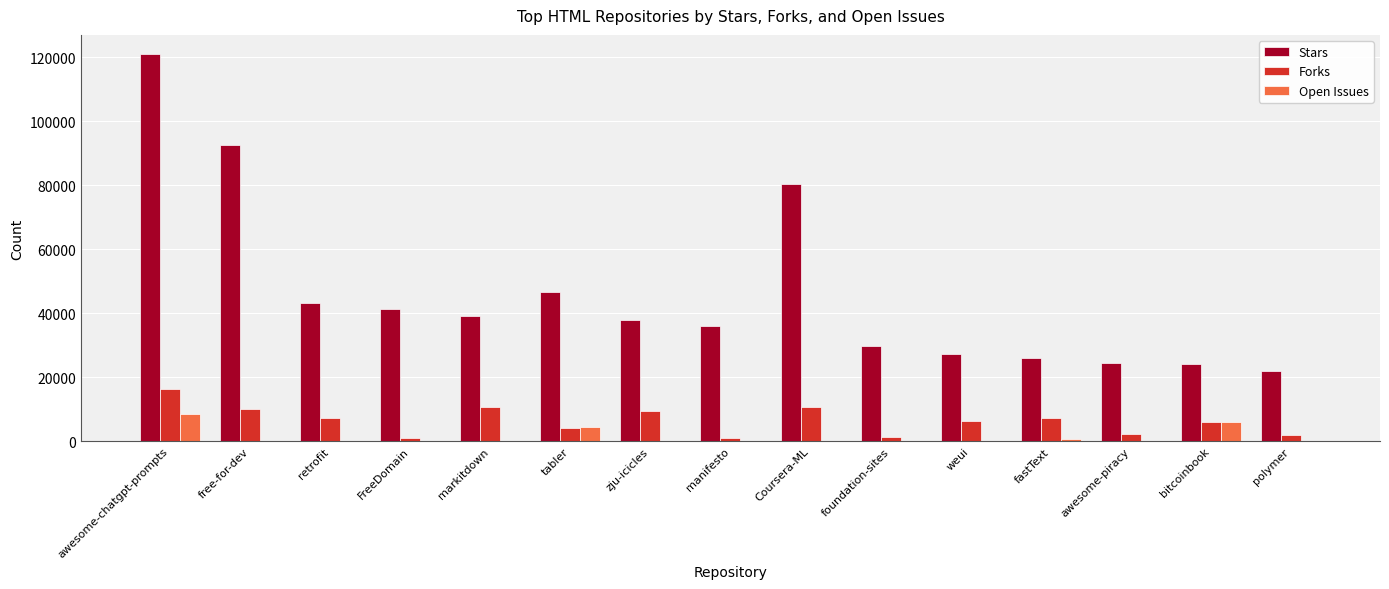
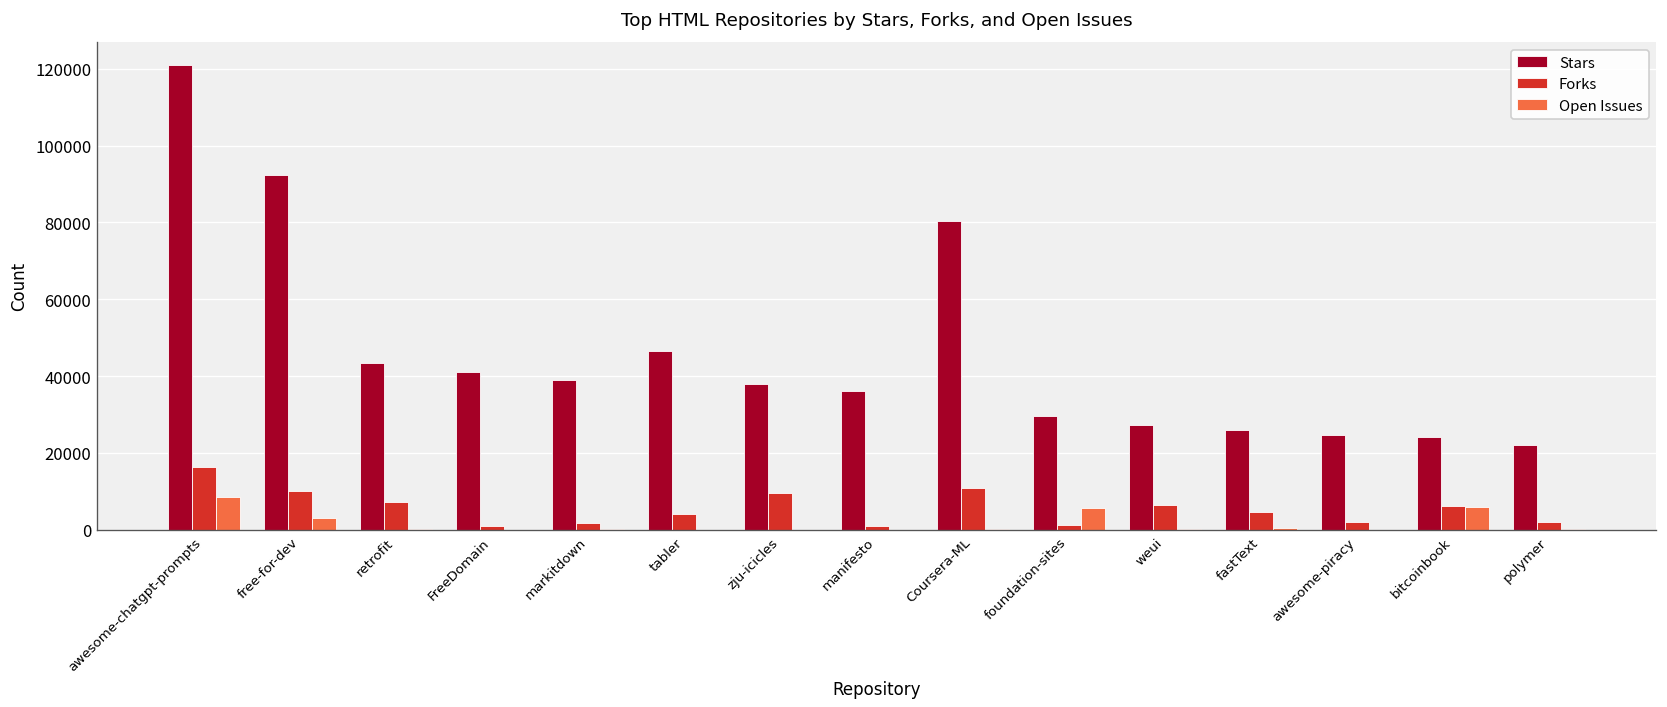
Open Issues, free-for-dev: 0 -> 3000
Forks, markitdown: 11000 -> 2000
Open Issues, tabler: 4000 -> 0
Open Issues, foundation-sites: 0 -> 6000
Forks, fastText: 7000 -> 5000
